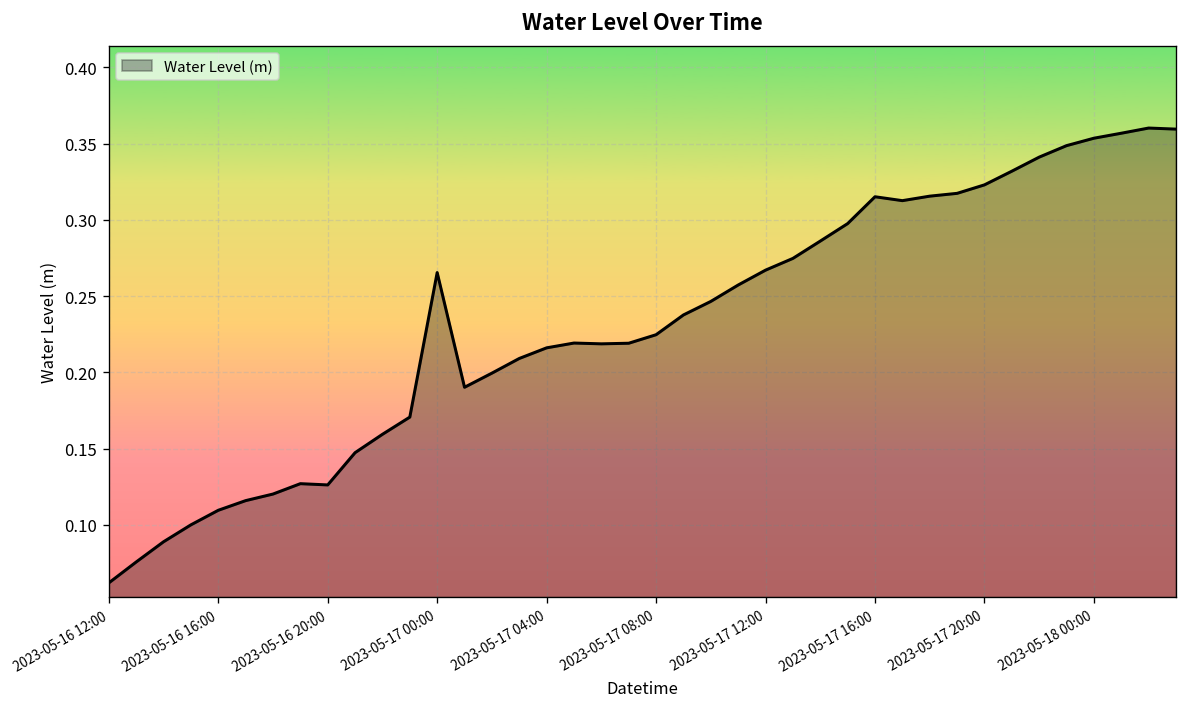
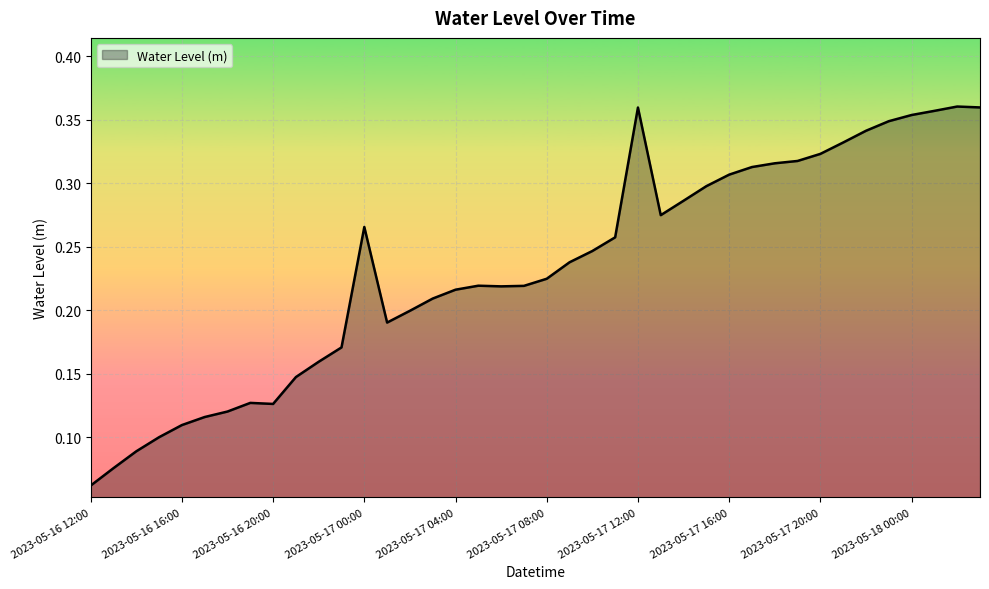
2023-05-17 12:00: 0.267 -> 0.359
2023-05-17 16:00: 0.315 -> 0.307
